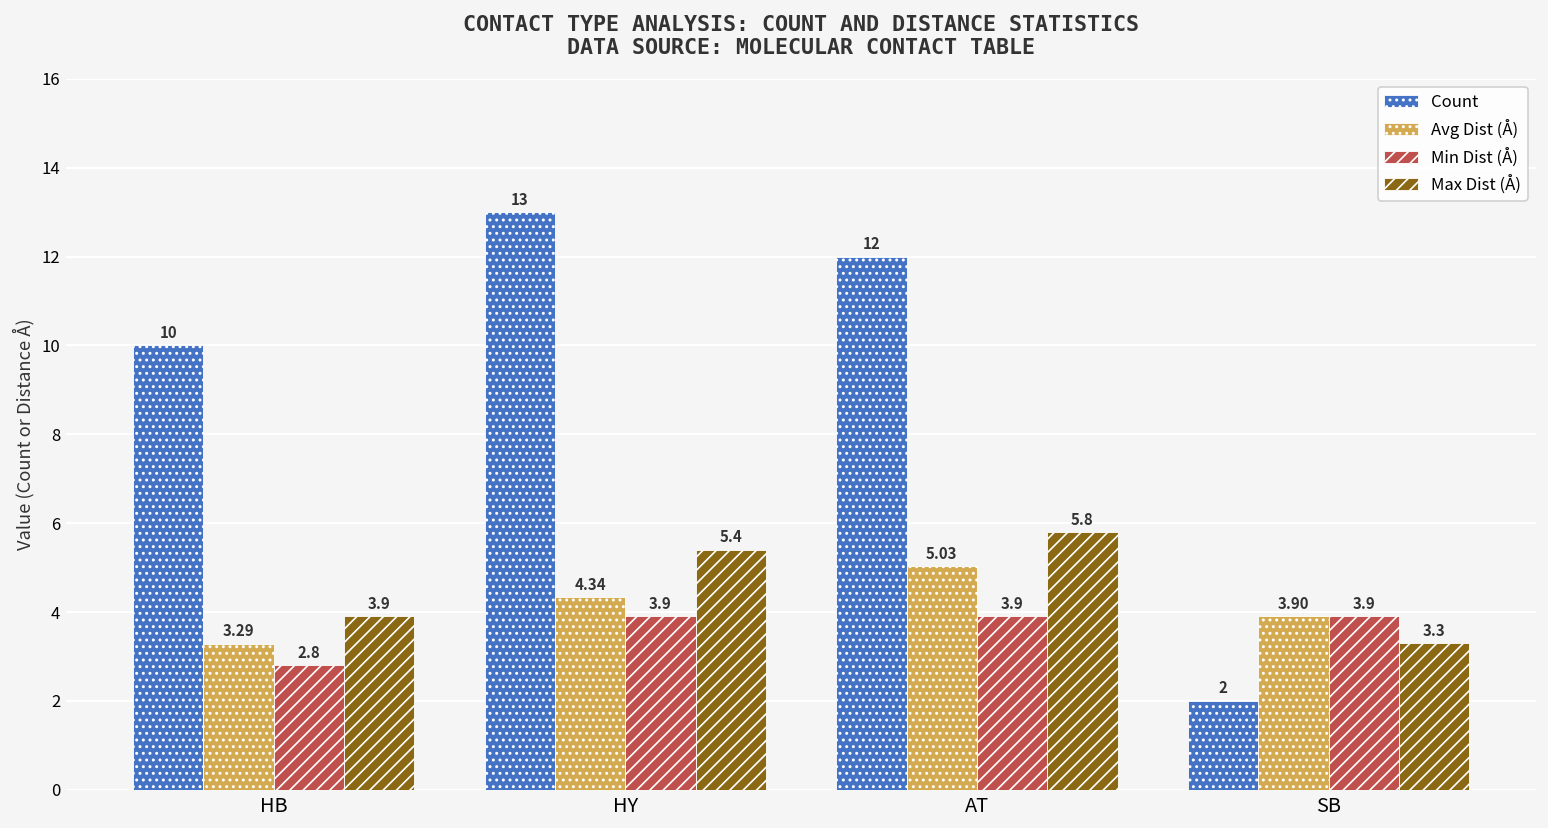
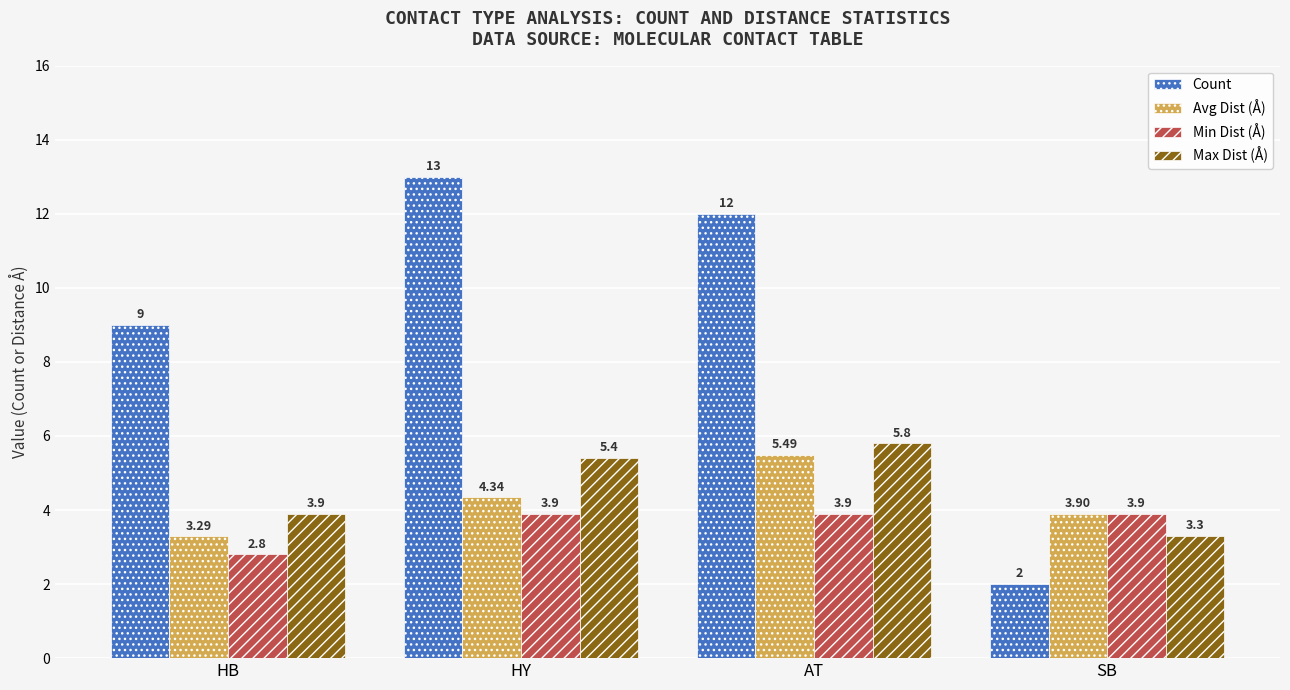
Count, HB: 10 -> 9
Avg Dist (Å), AT: 5.03 -> 5.49
